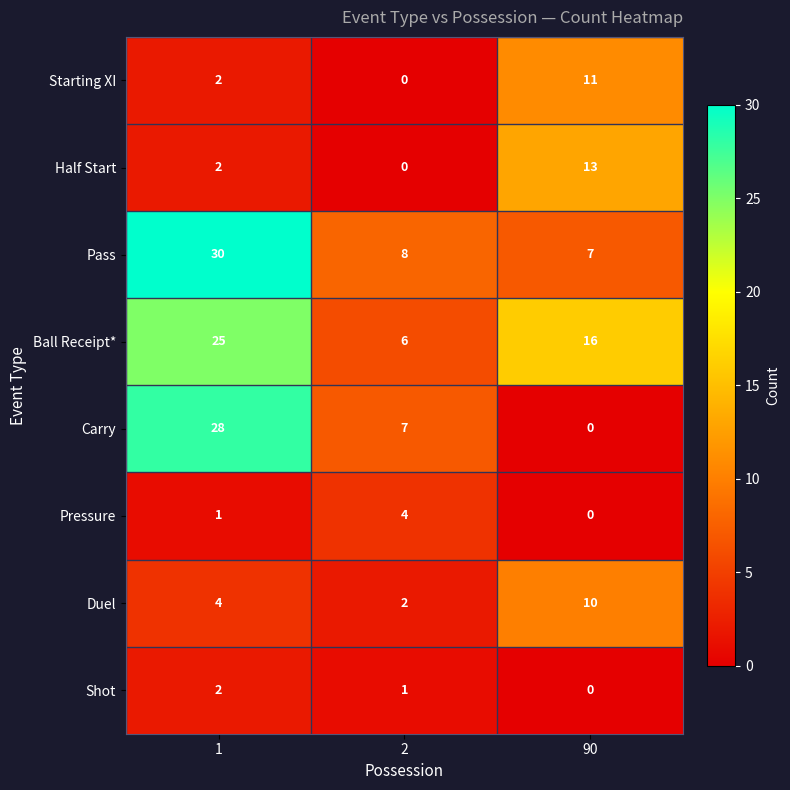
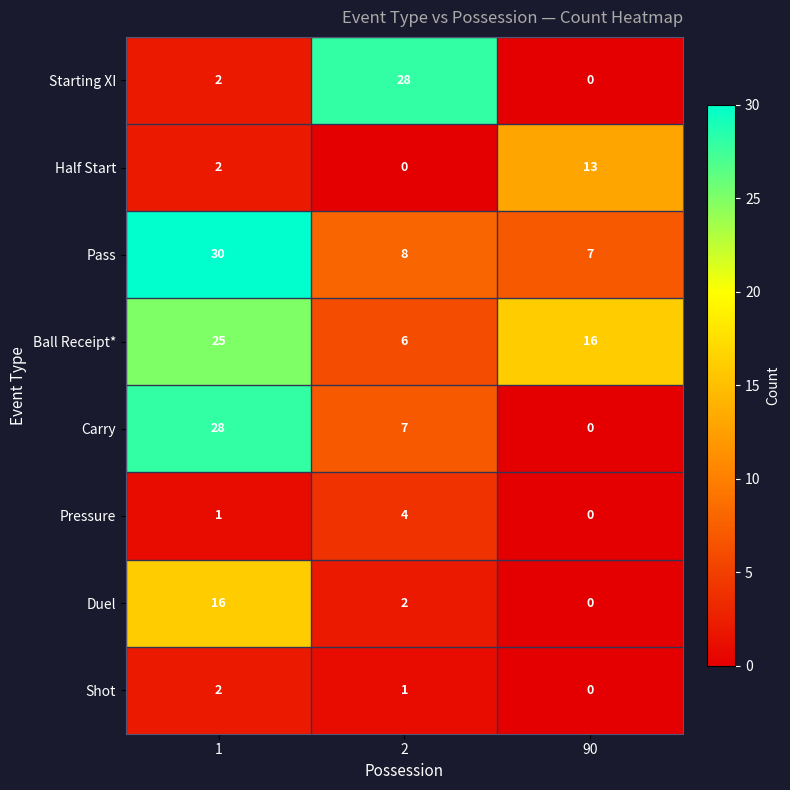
Starting XI, 2: 0 -> 28
Starting XI, 90: 11 -> 0
Duel, 1: 4 -> 16
Duel, 90: 10 -> 0
